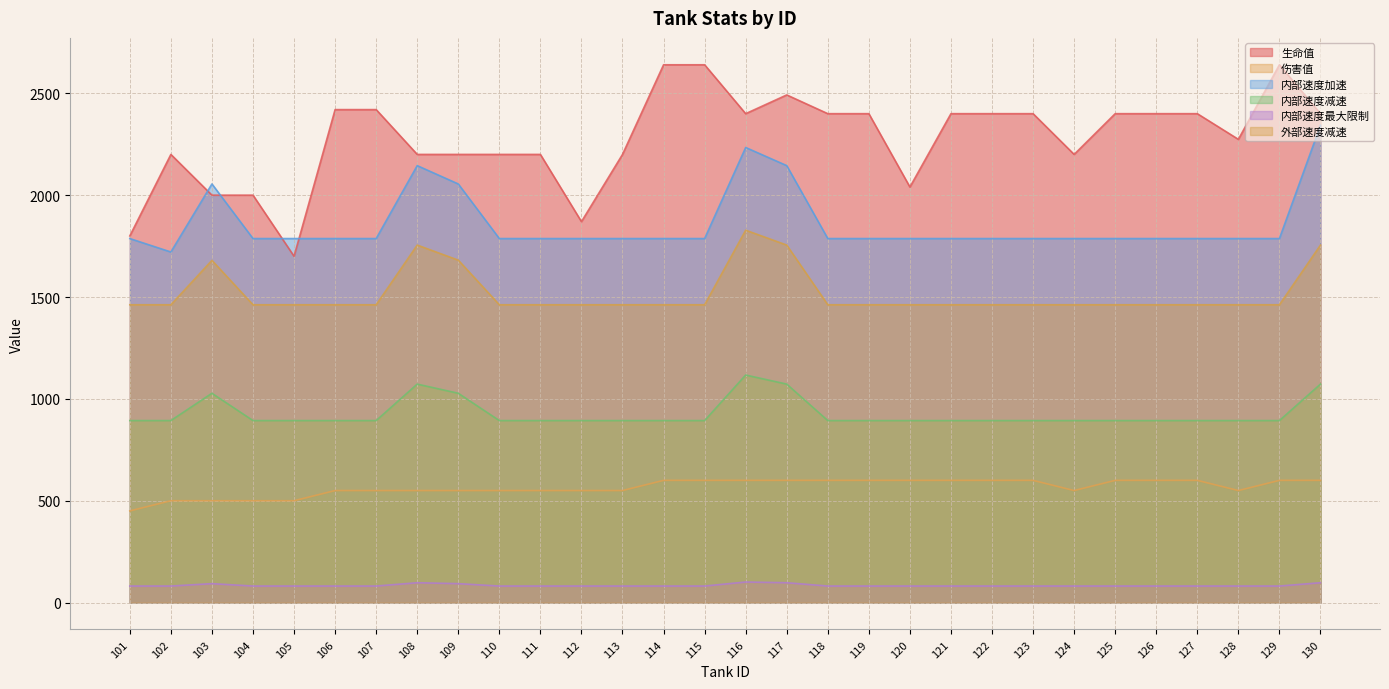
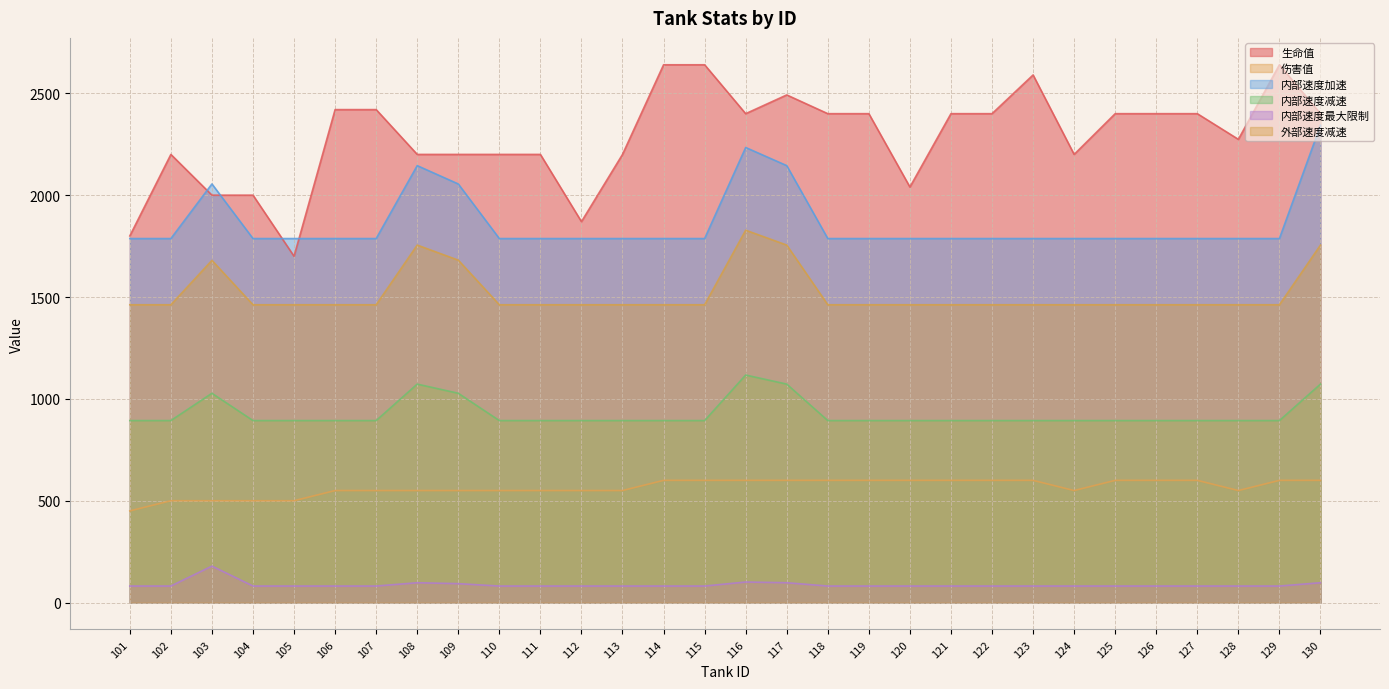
内部速度加速, 102: 1720 -> 1790
内部速度最大限制, 103: 90 -> 180
生命值, 123: 2400 -> 2590
